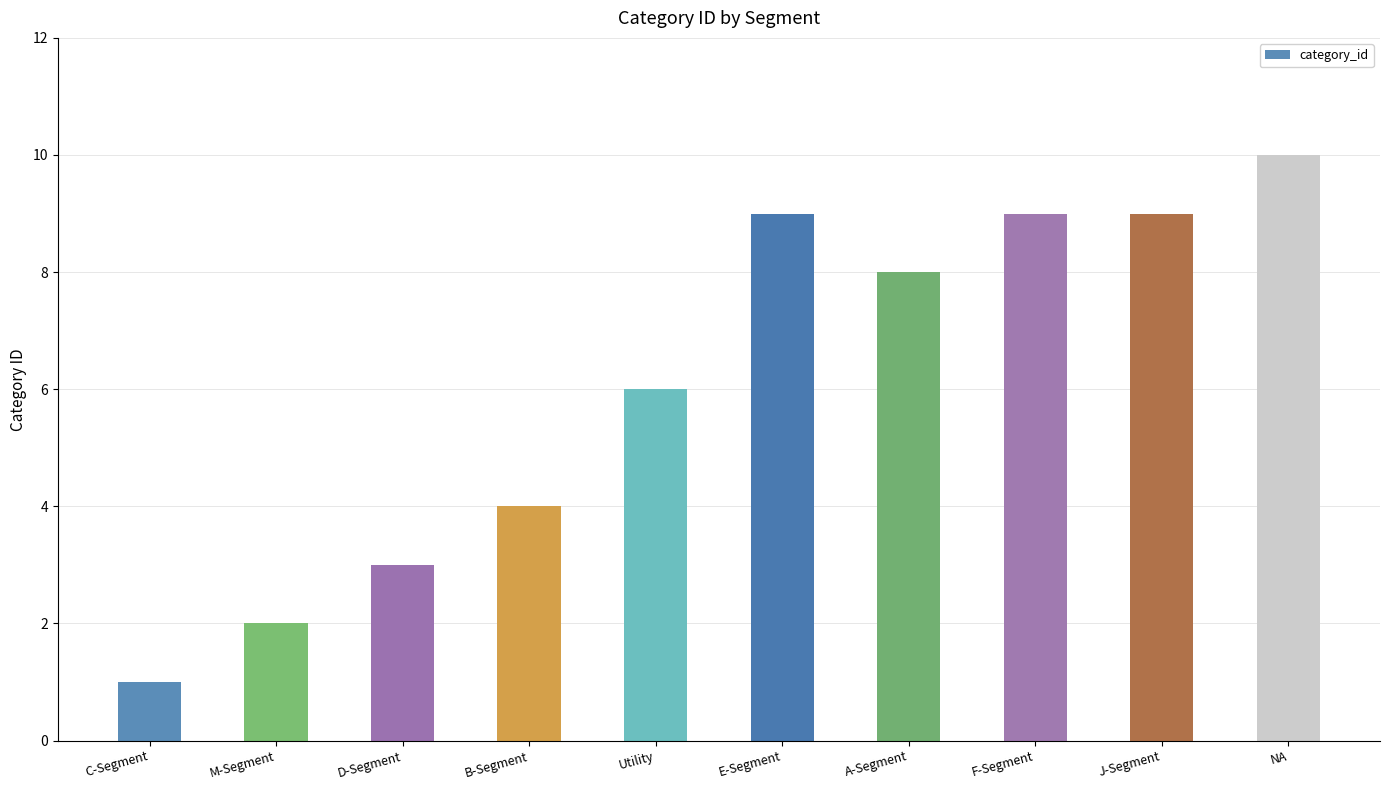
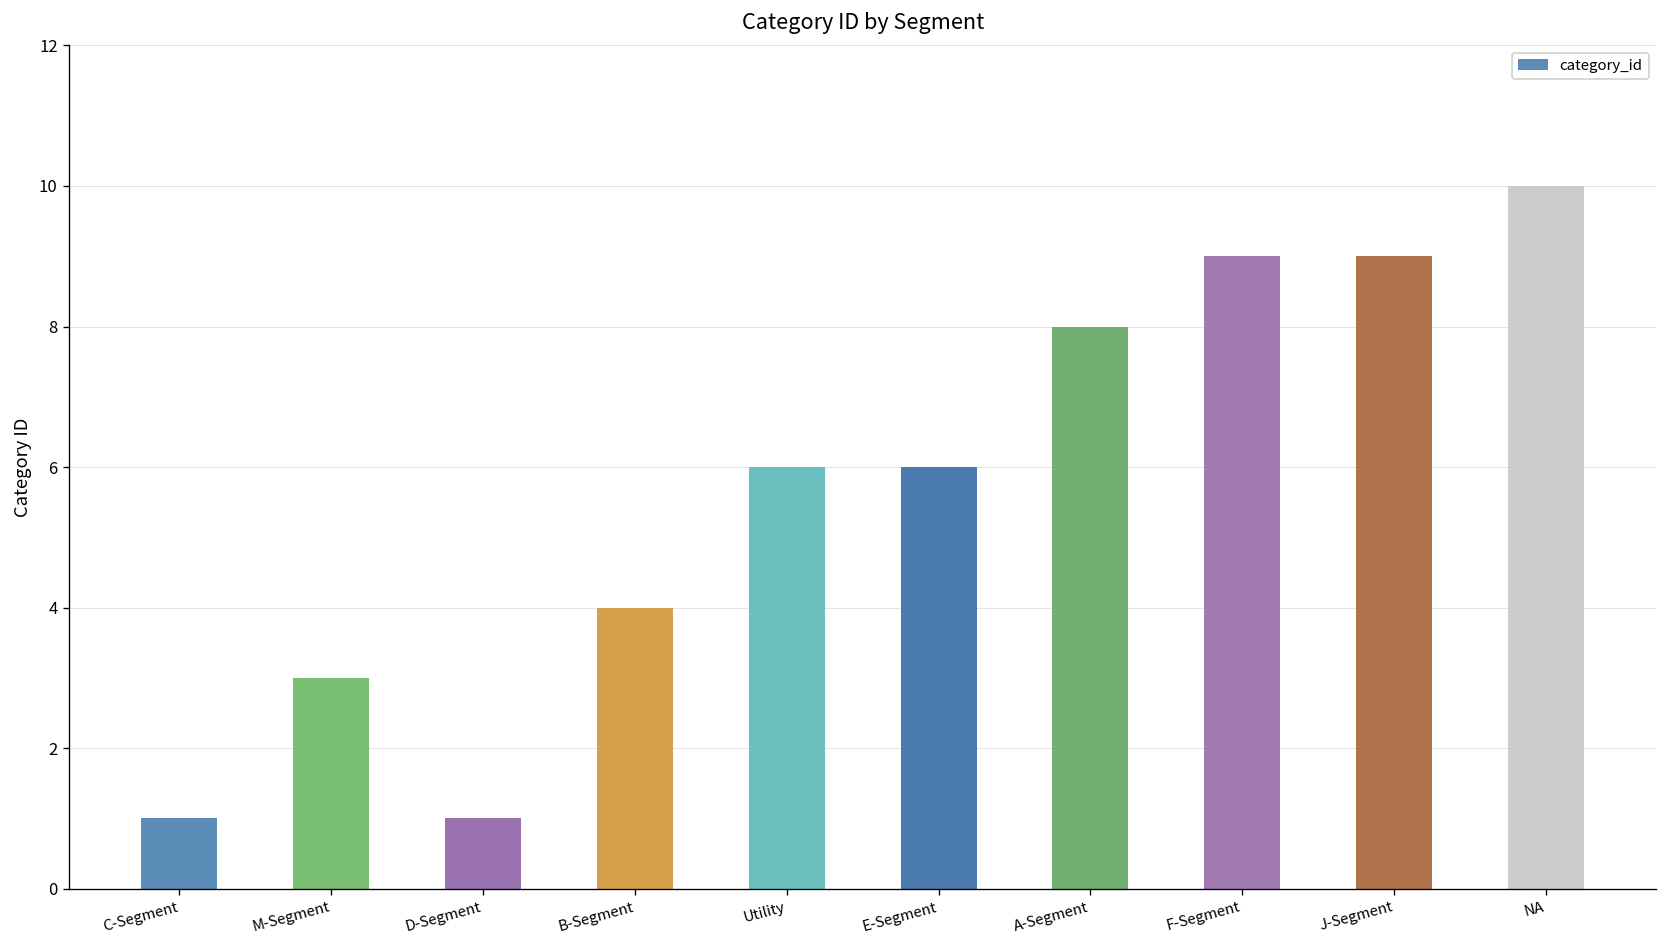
M-Segment: 2 -> 3
D-Segment: 3 -> 1
E-Segment: 9 -> 6
